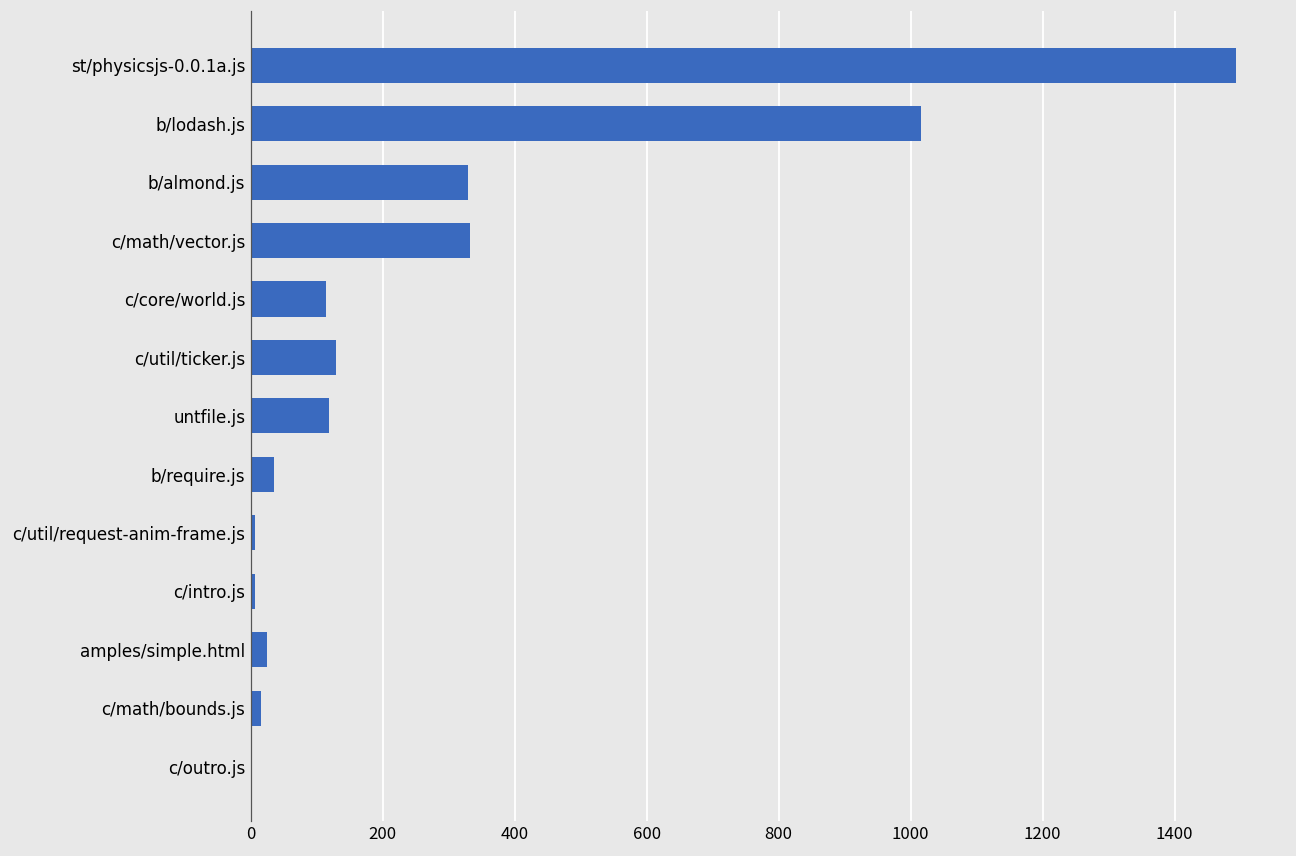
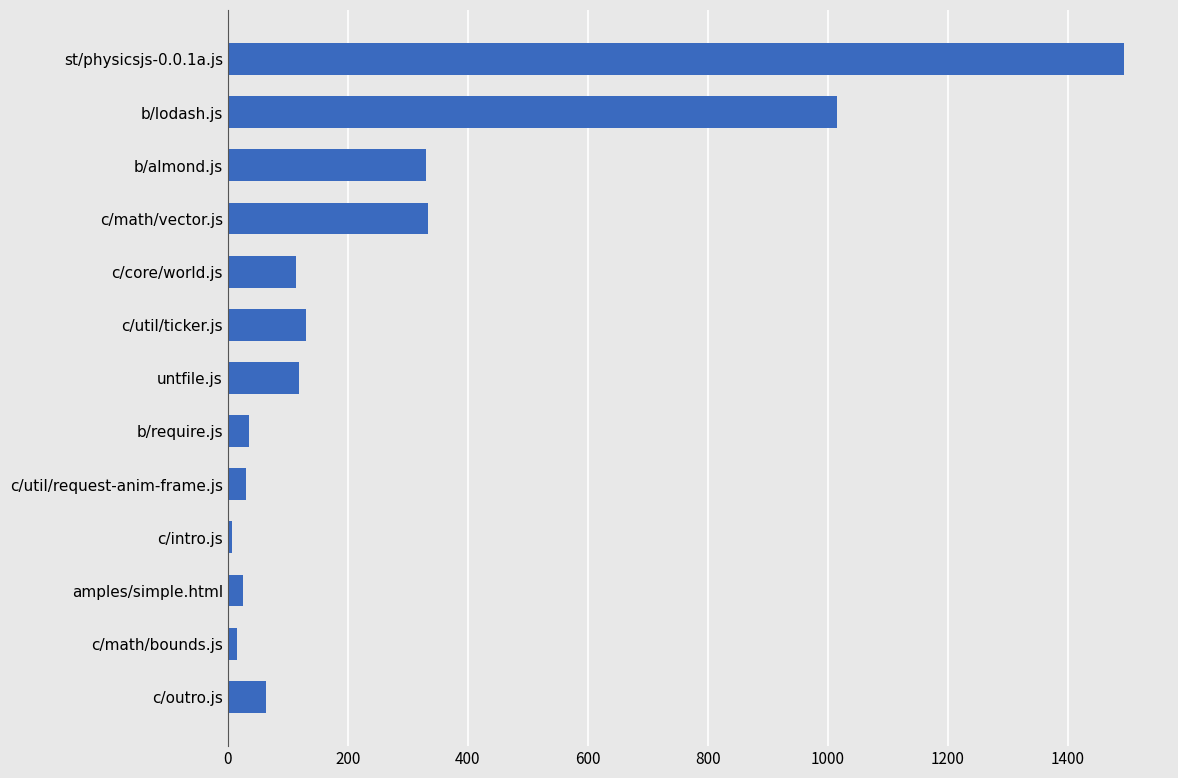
c/util/request-anim-frame.js: 10 -> 30
c/outro.js: 0 -> 60
